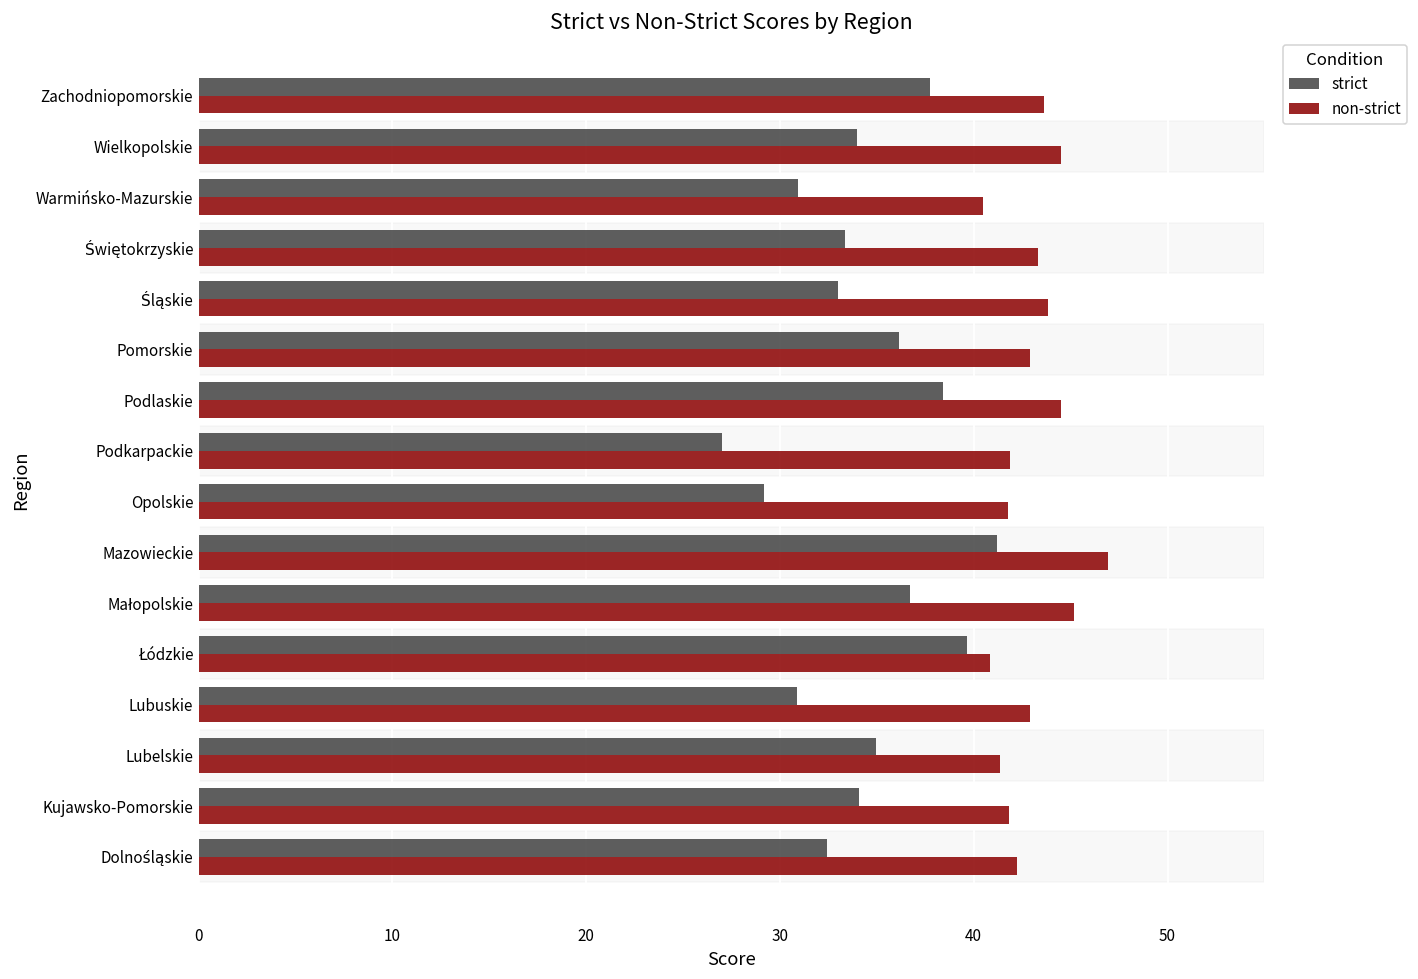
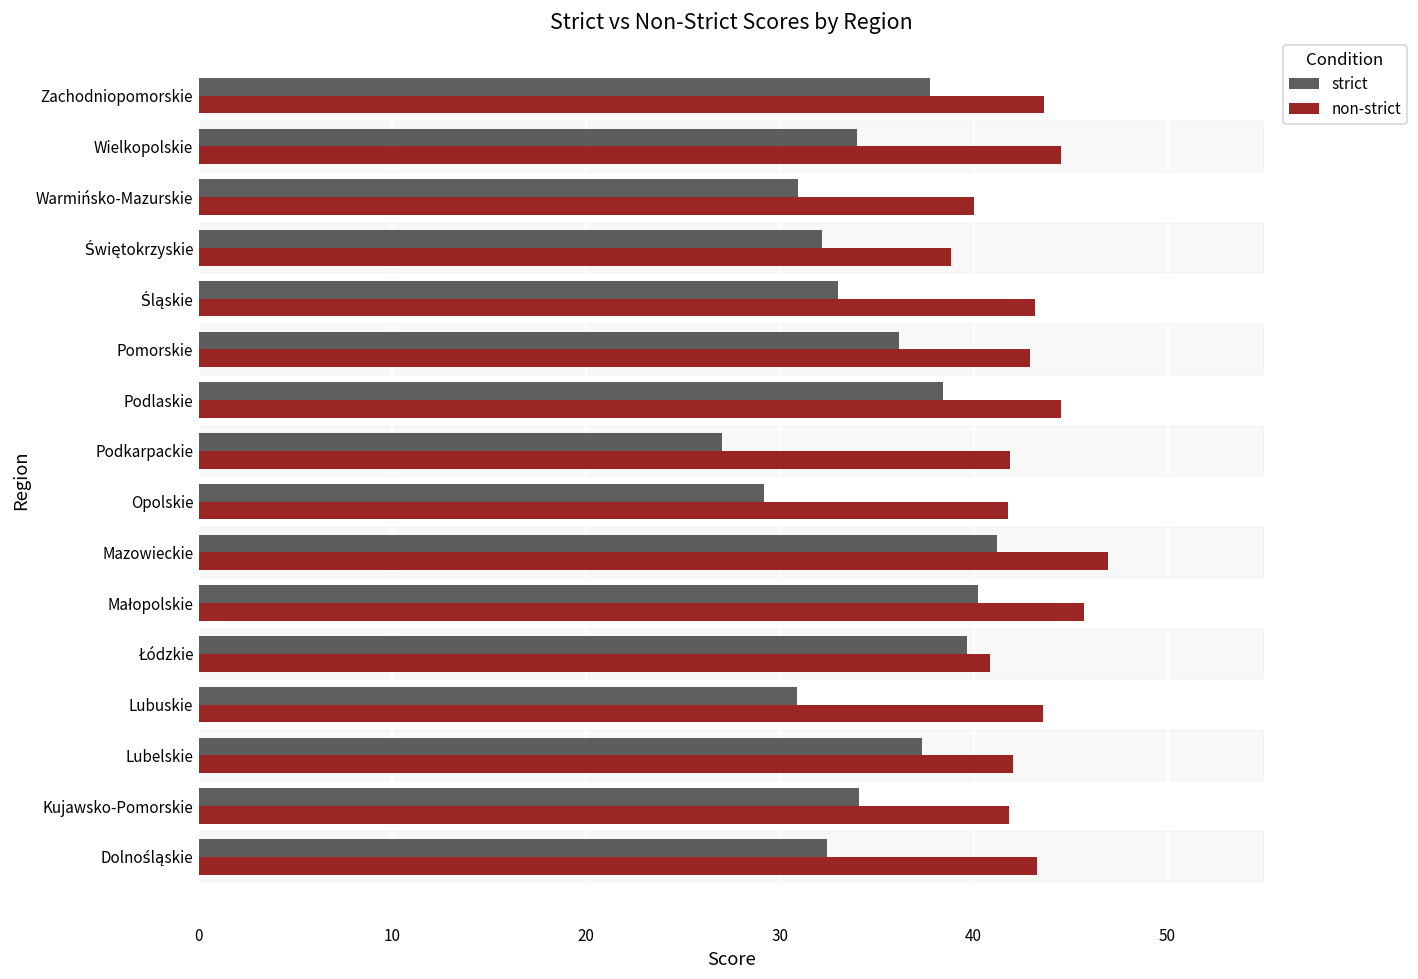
non-strict, Warmińsko-Mazurskie: 40.5 -> 40.0
strict, Świętokrzyskie: 33.4 -> 32.2
non-strict, Świętokrzyskie: 43.3 -> 38.8
non-strict, Śląskie: 43.8 -> 43.2
strict, Małopolskie: 36.7 -> 40.2
non-strict, Małopolskie: 45.2 -> 45.7
non-strict, Lubuskie: 42.9 -> 43.6
strict, Lubelskie: 35.0 -> 37.3
non-strict, Lubelskie: 41.4 -> 42.0
non-strict, Dolnośląskie: 42.3 -> 43.3
